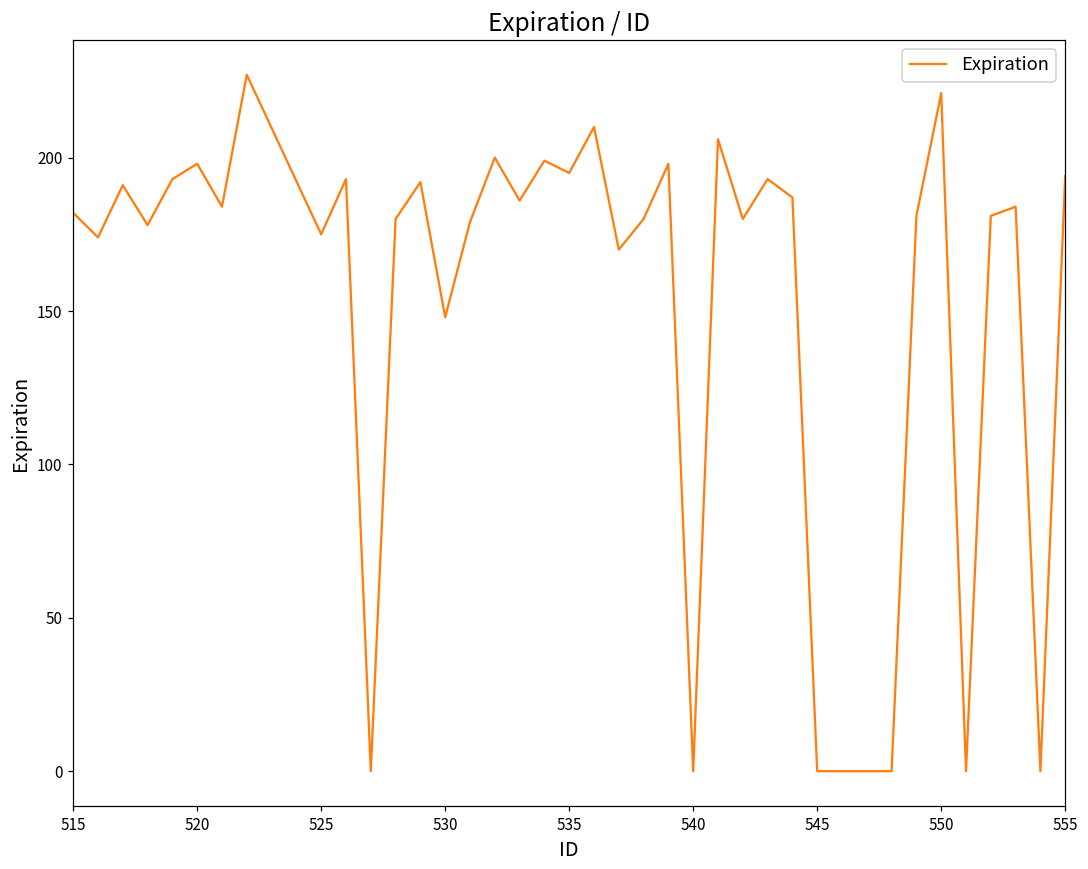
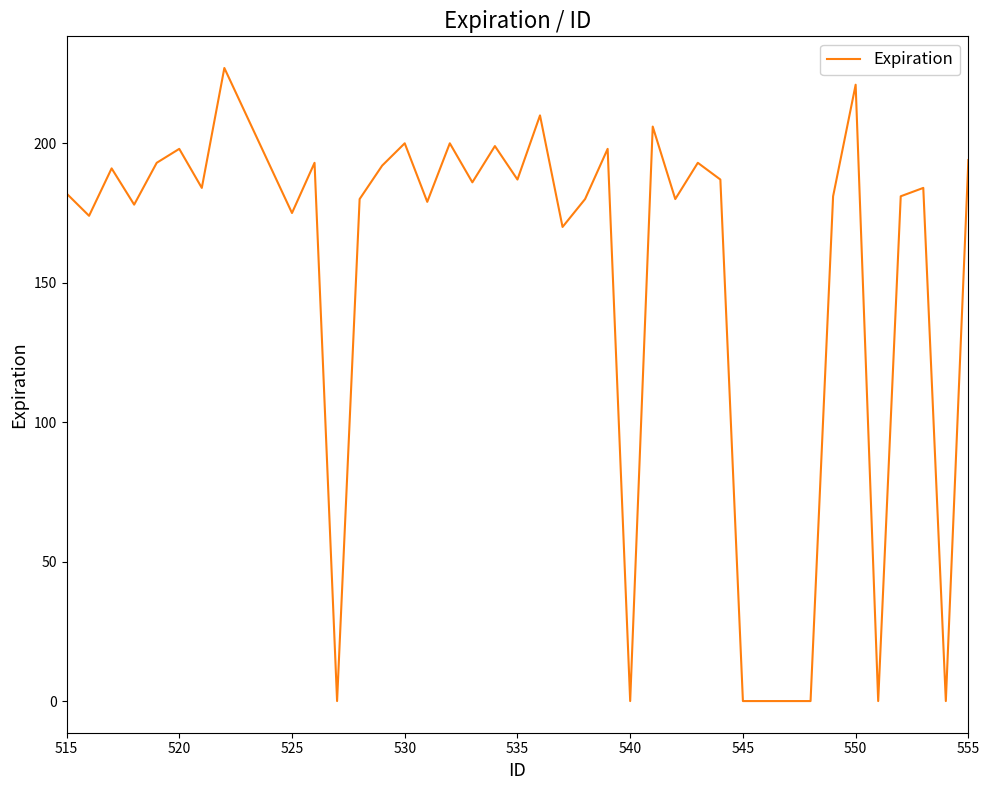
530: 148 -> 200
535: 195 -> 187
